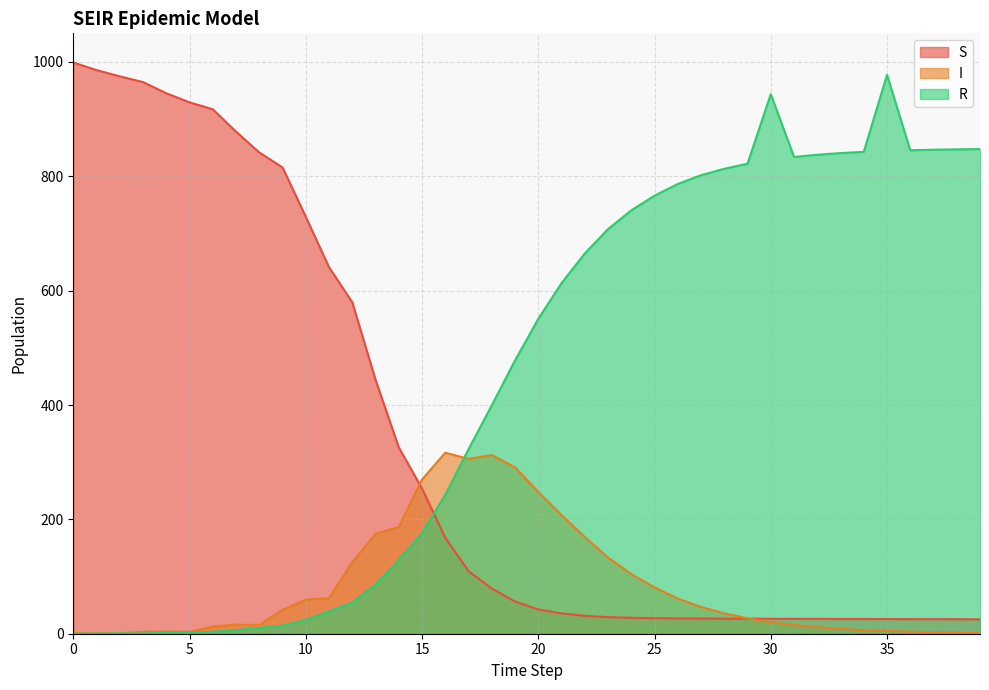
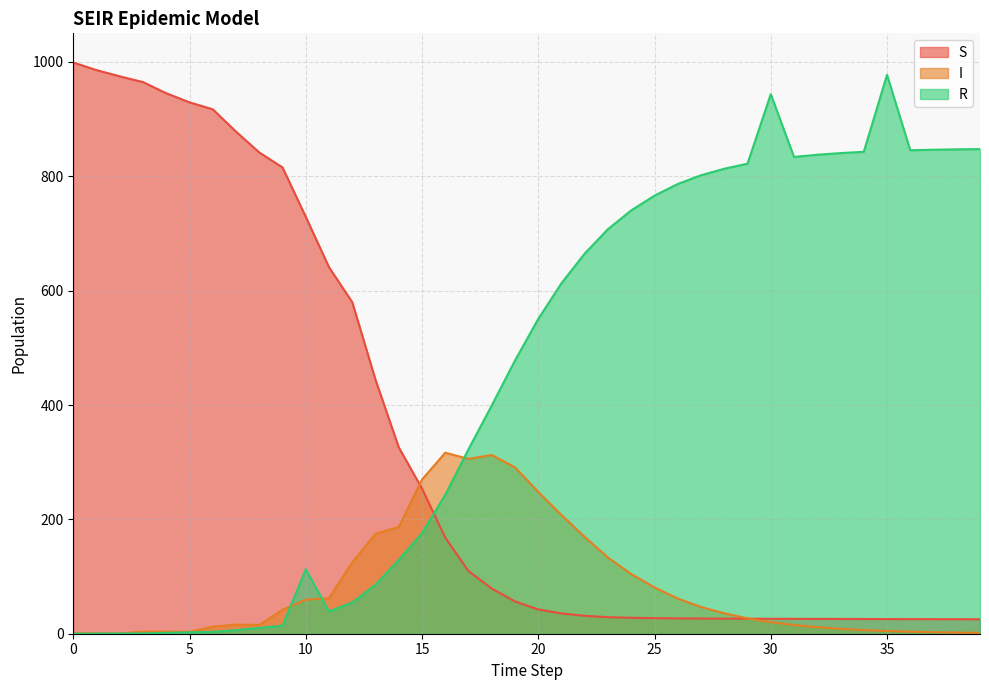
R, 10: 20 -> 110
